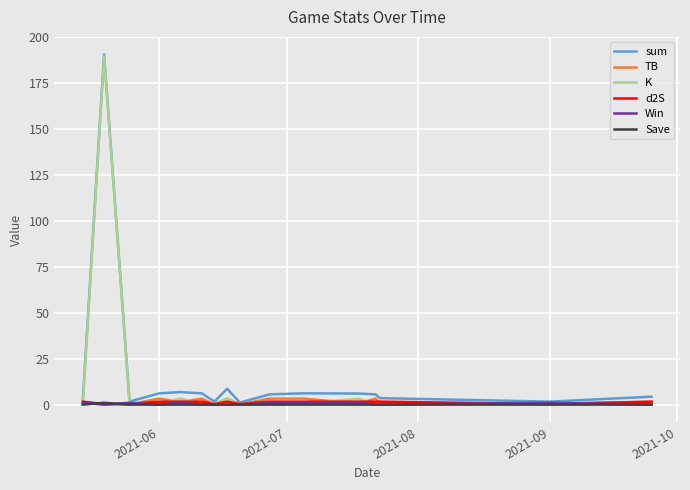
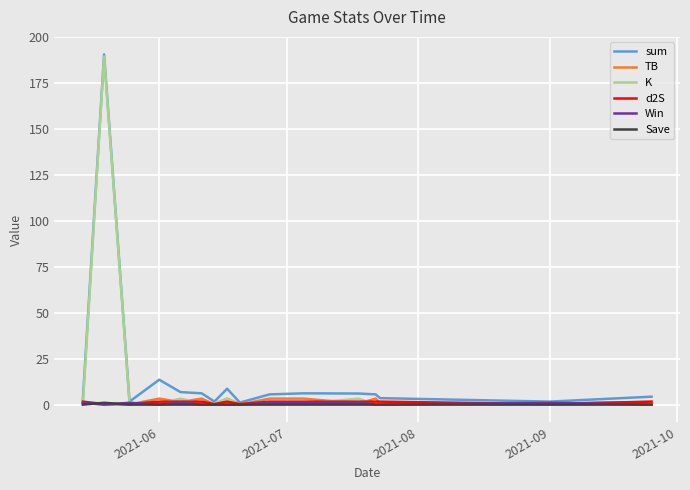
sum, 2021-06: 6 -> 14
